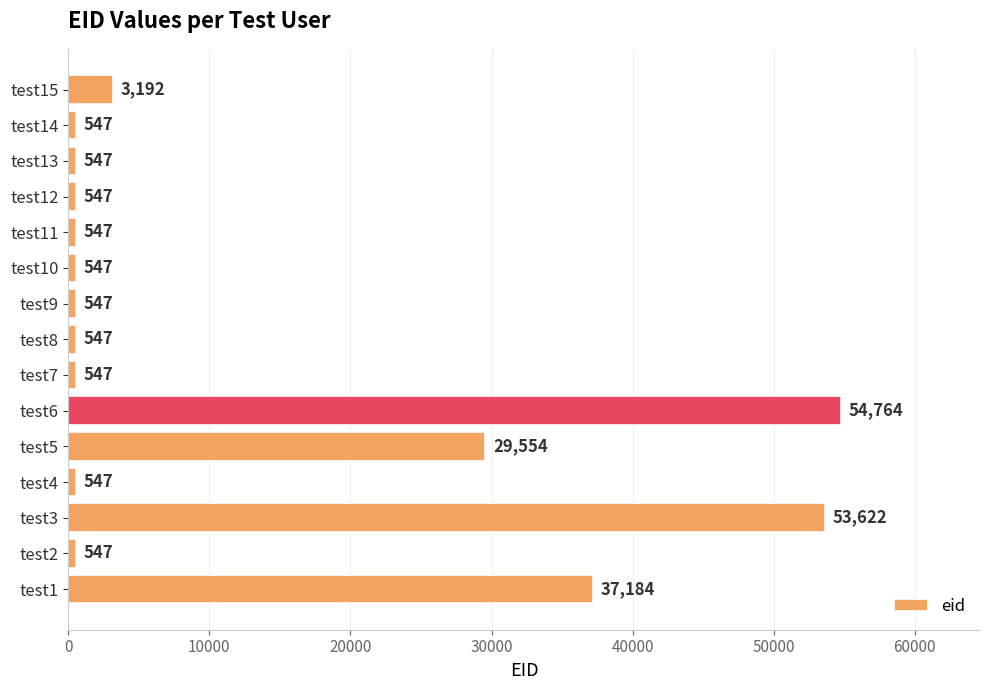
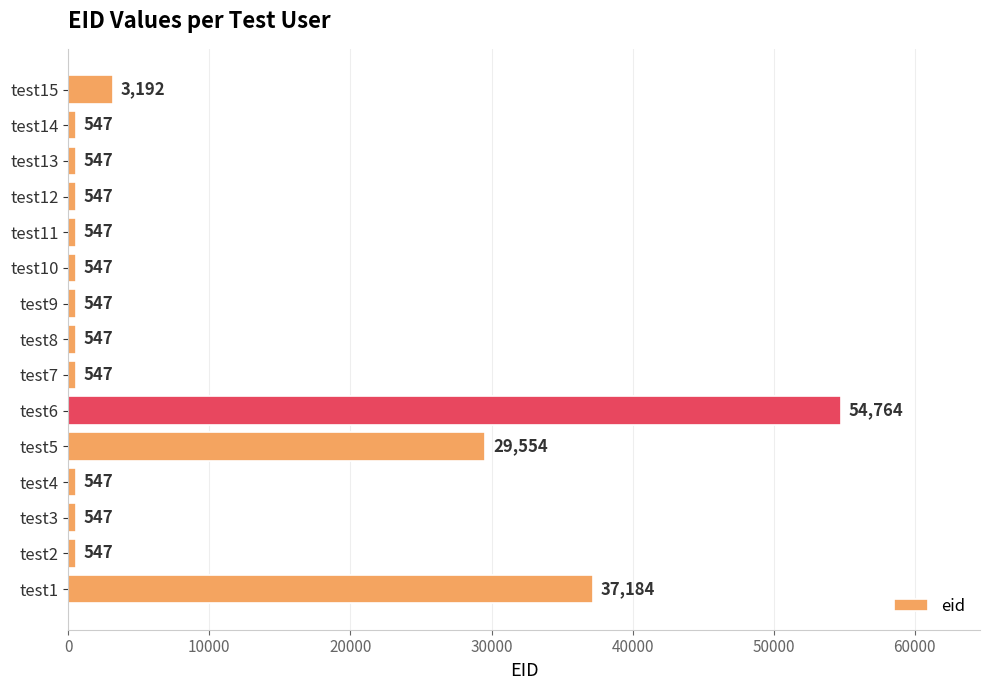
test3: 53,622 -> 547
